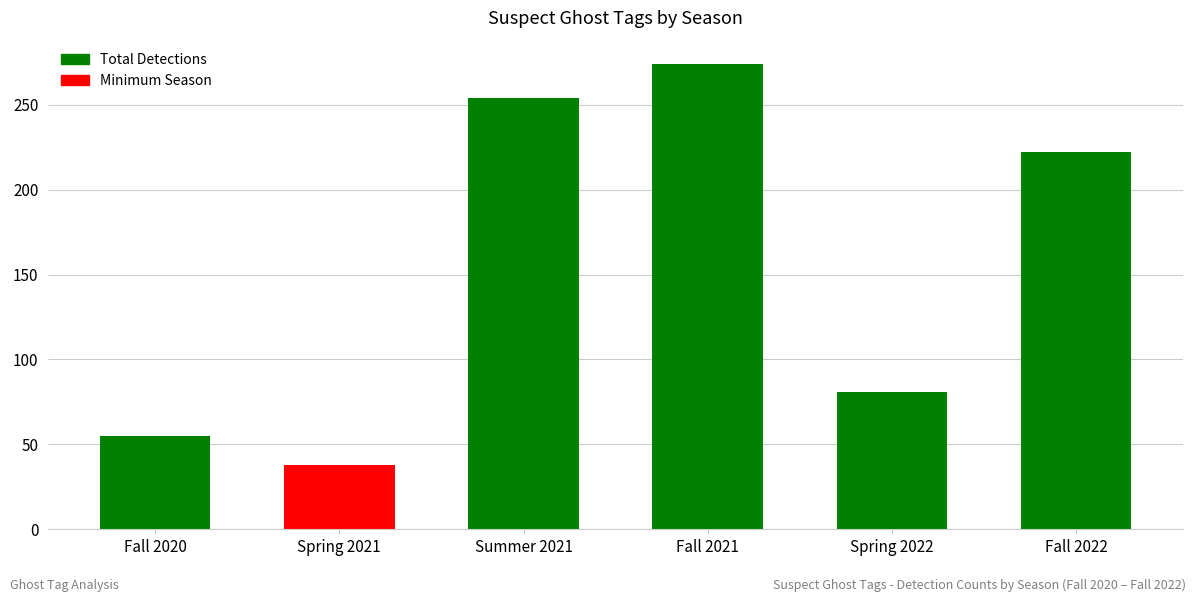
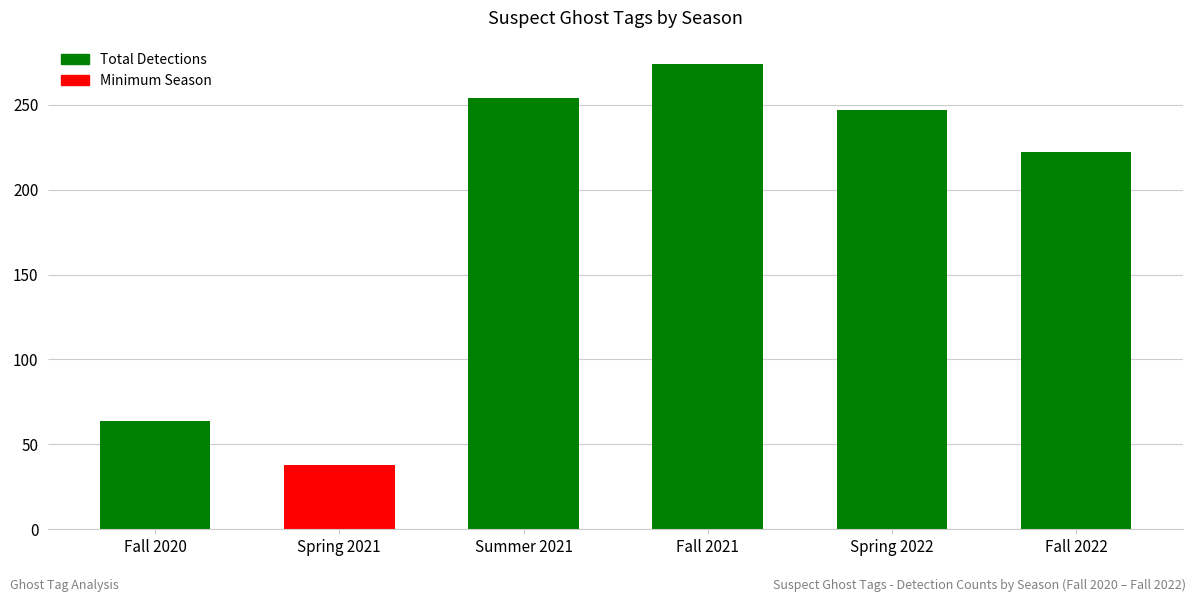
Fall 2020: 55 -> 64
Spring 2022: 81 -> 247
